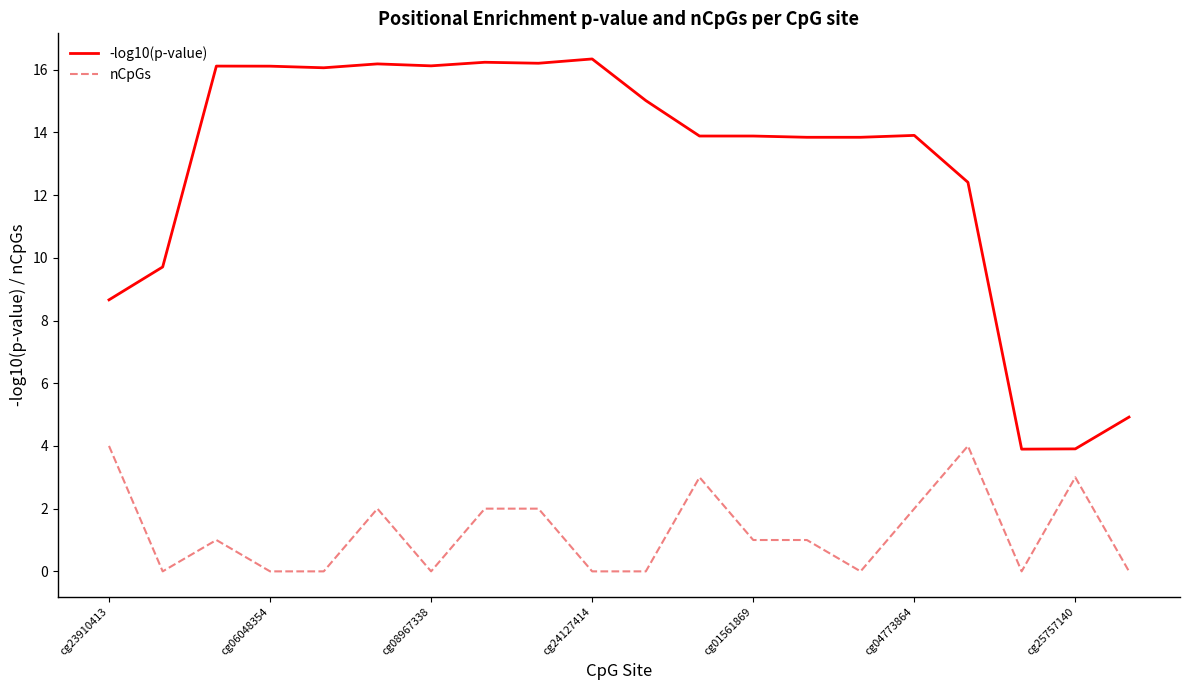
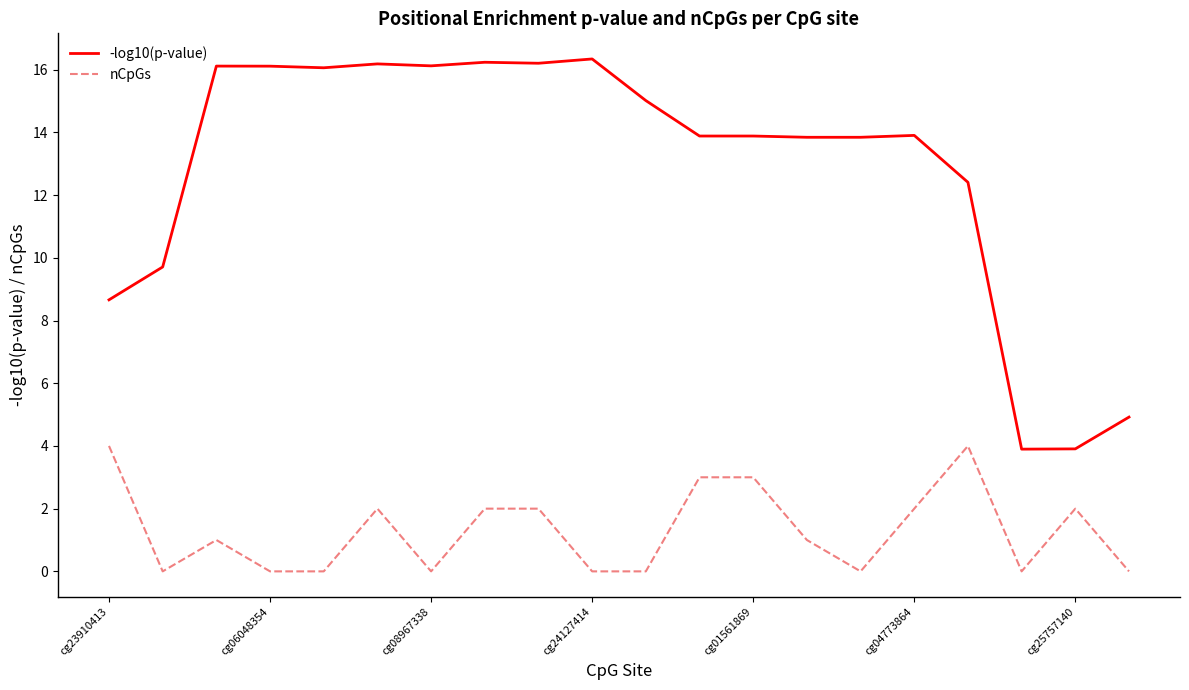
nCpGs, cg01561869: 1 -> 3
nCpGs, cg25757140: 3 -> 2
